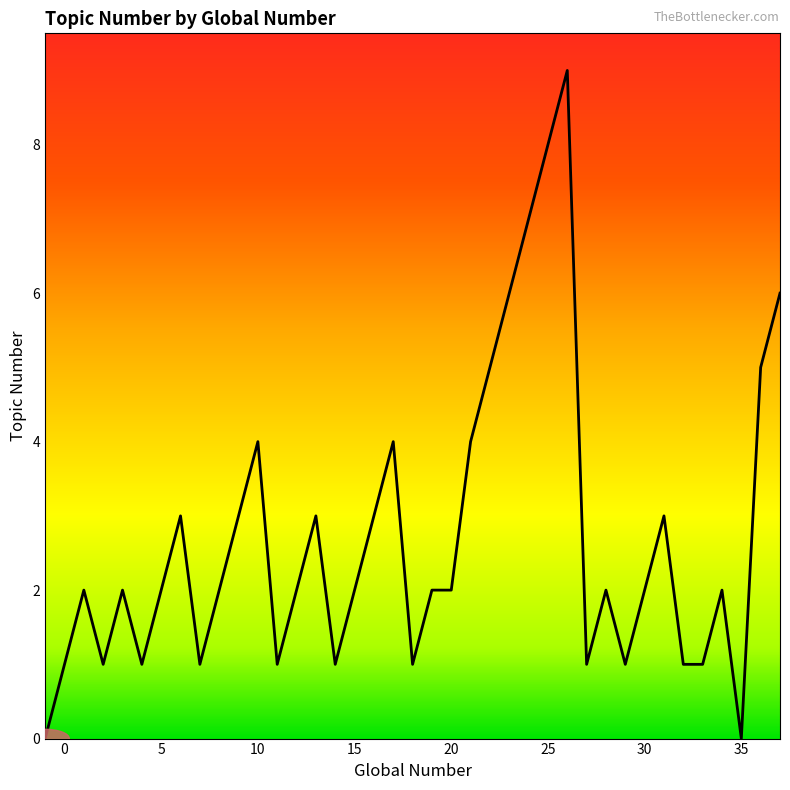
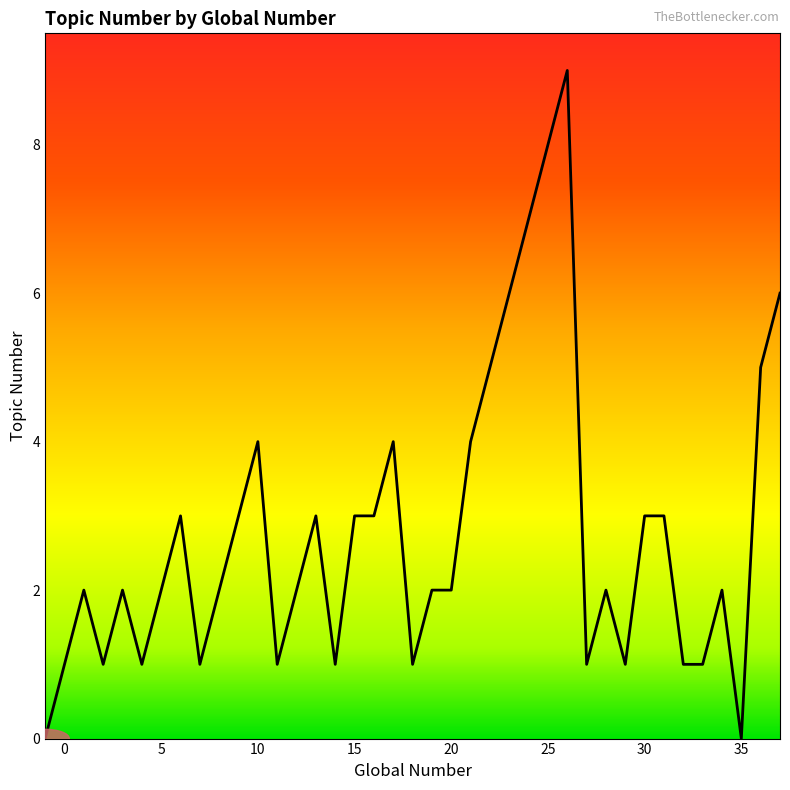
15: 2 -> 3
30: 2 -> 3
